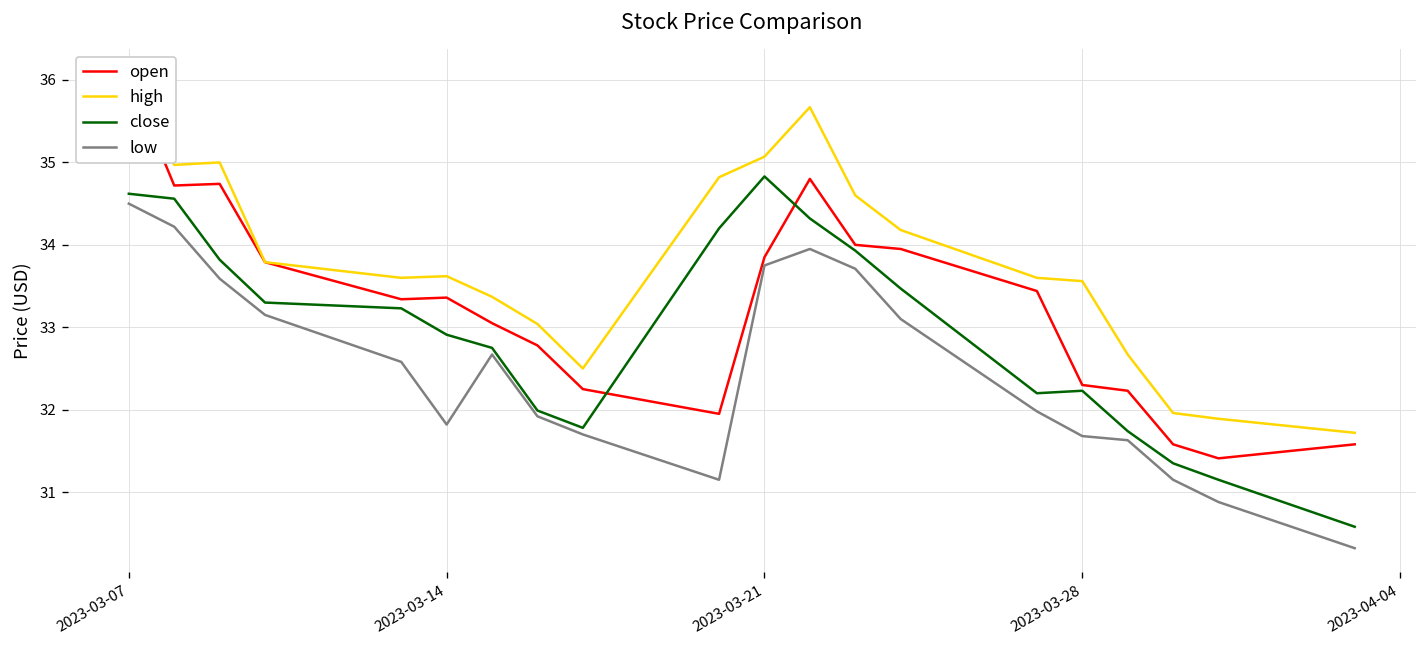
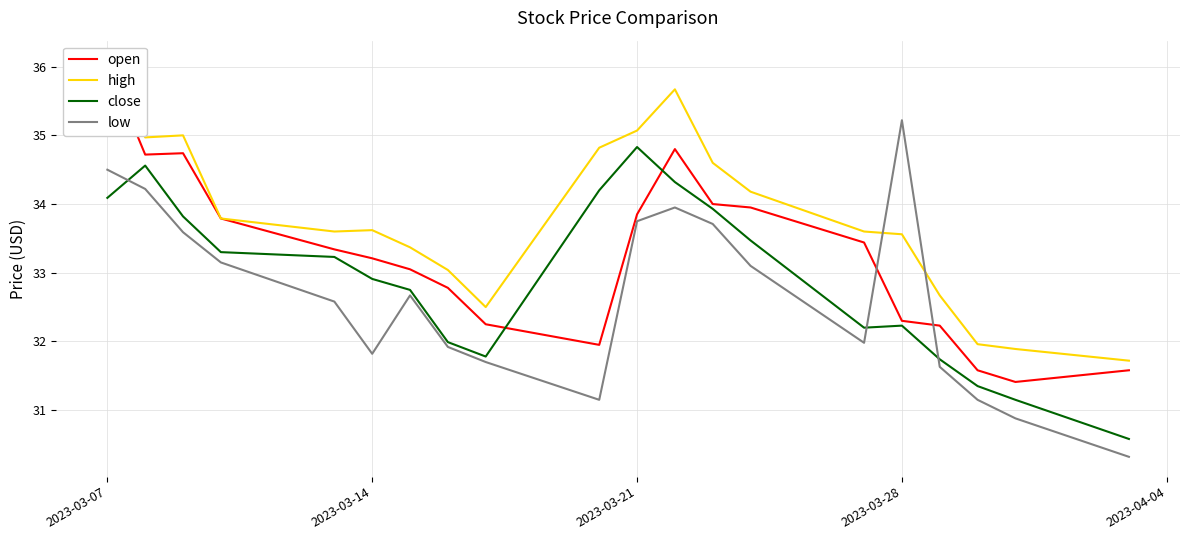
close, 2023-03-07: 34.6 -> 34.1
open, 2023-03-14: 33.4 -> 33.2
low, 2023-03-28: 31.7 -> 35.2
